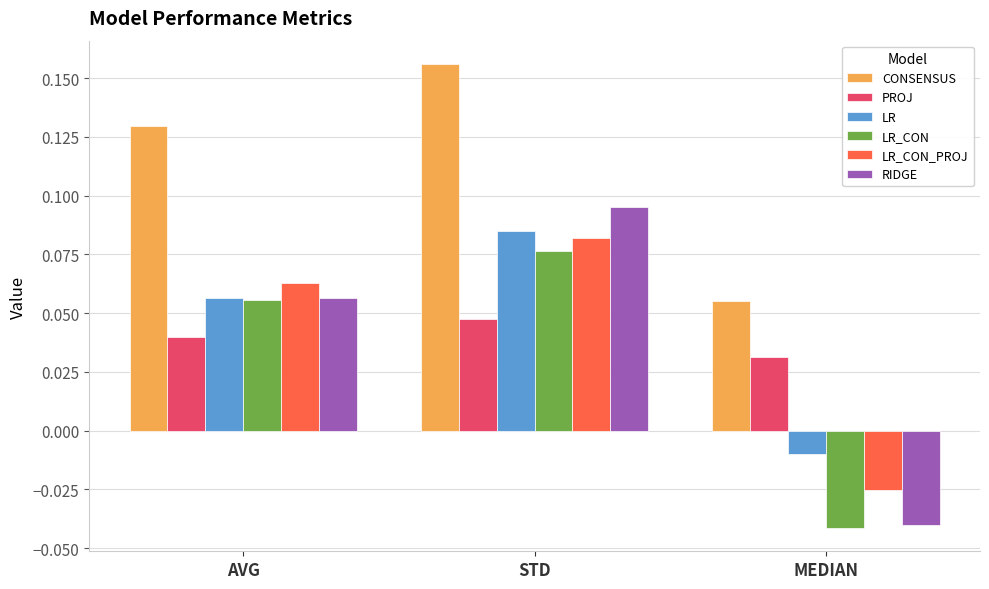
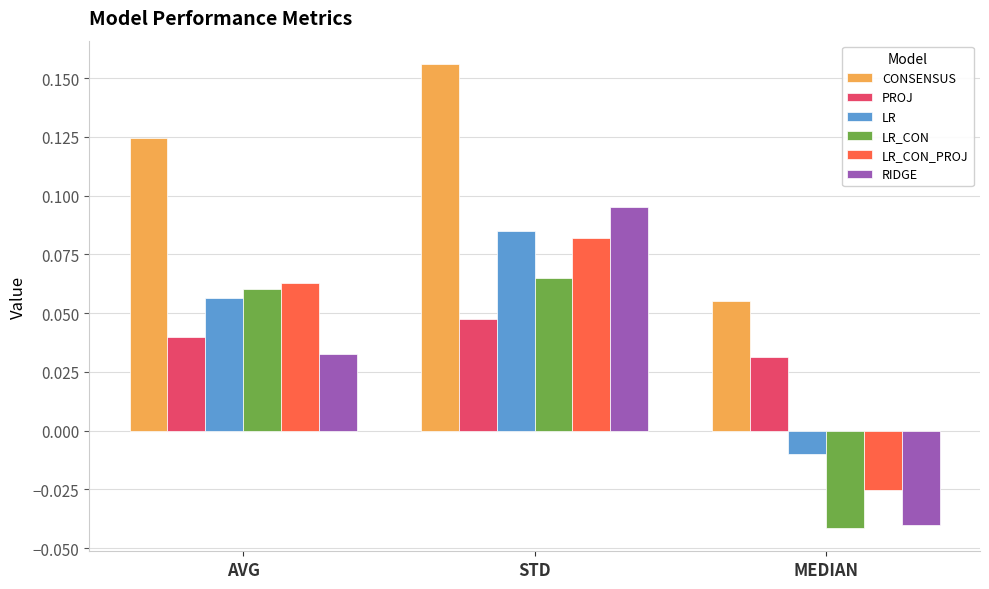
CONSENSUS, AVG: 0.129 -> 0.125
LR_CON, AVG: 0.055 -> 0.060
RIDGE, AVG: 0.056 -> 0.032
LR_CON, STD: 0.077 -> 0.065
